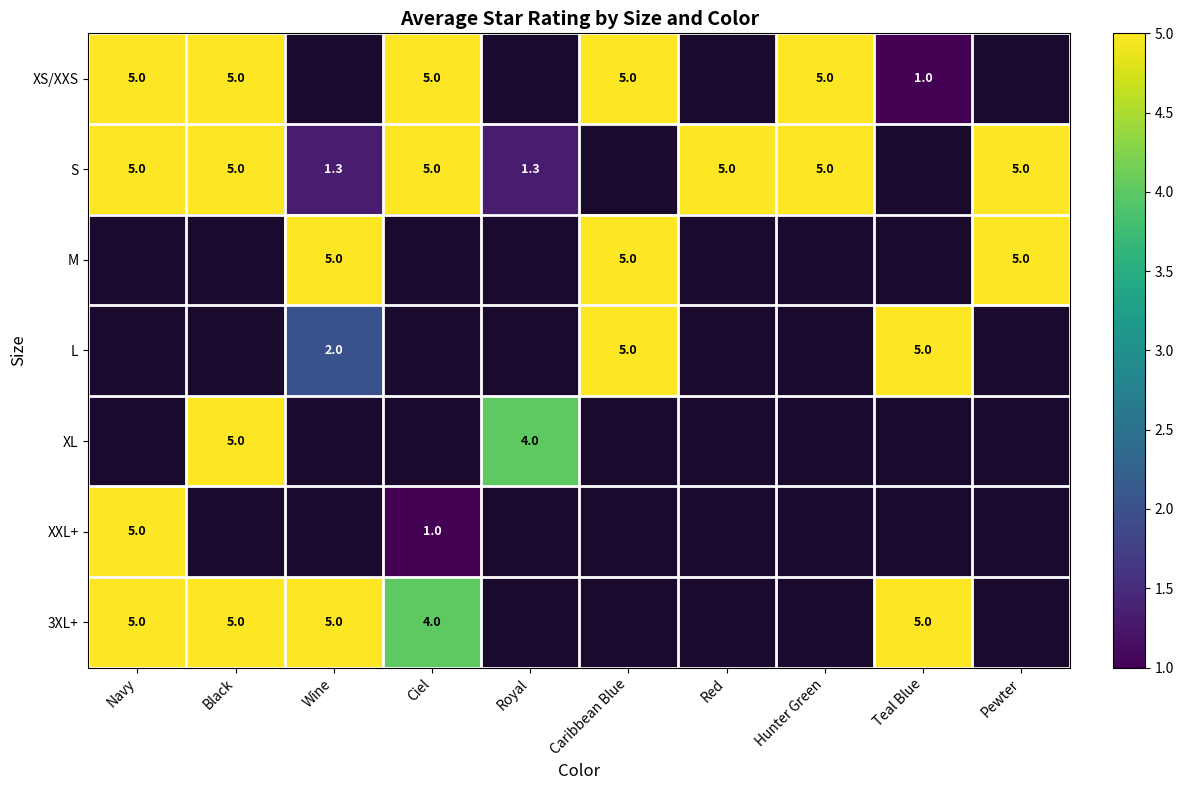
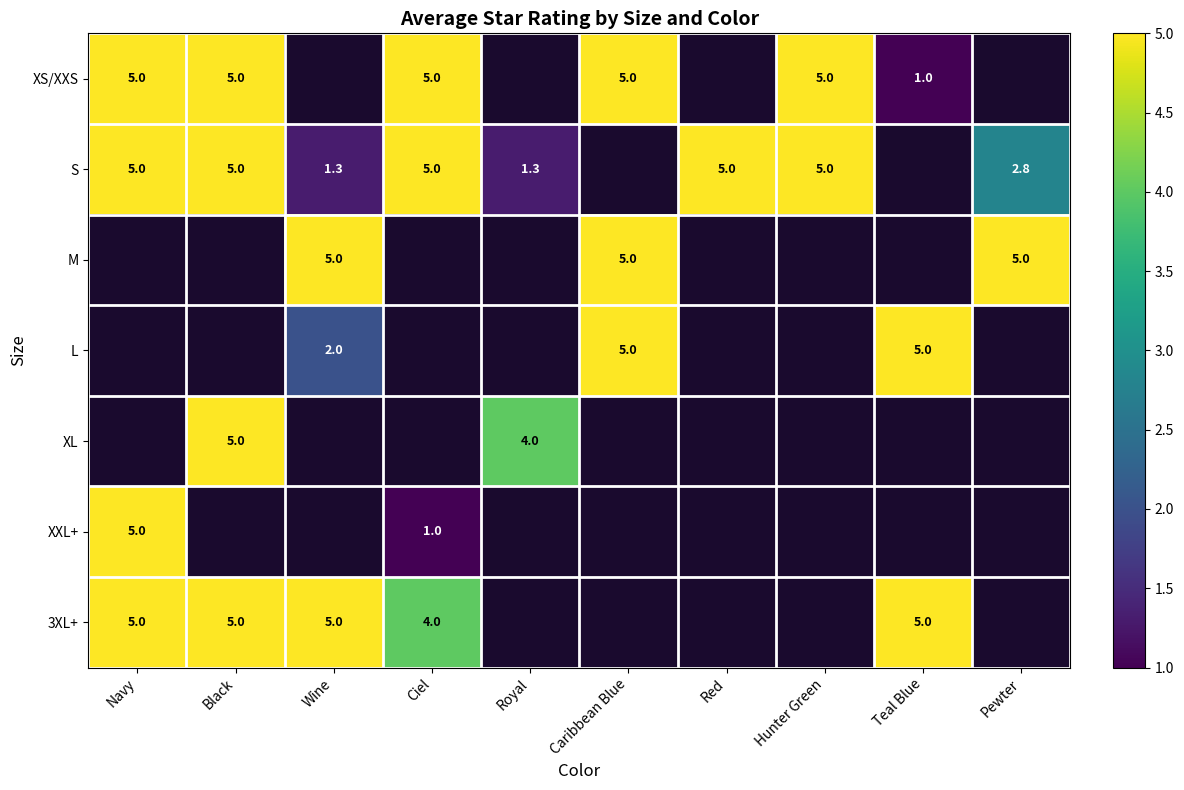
S, Pewter: 5.0 -> 2.8
